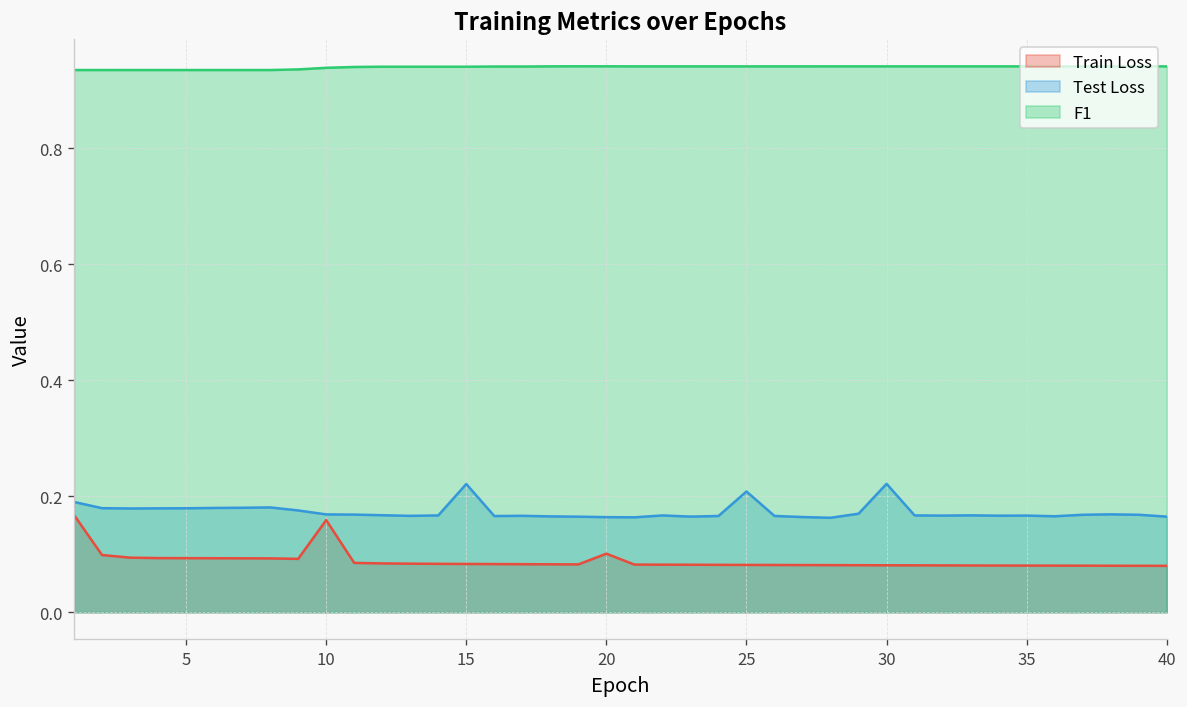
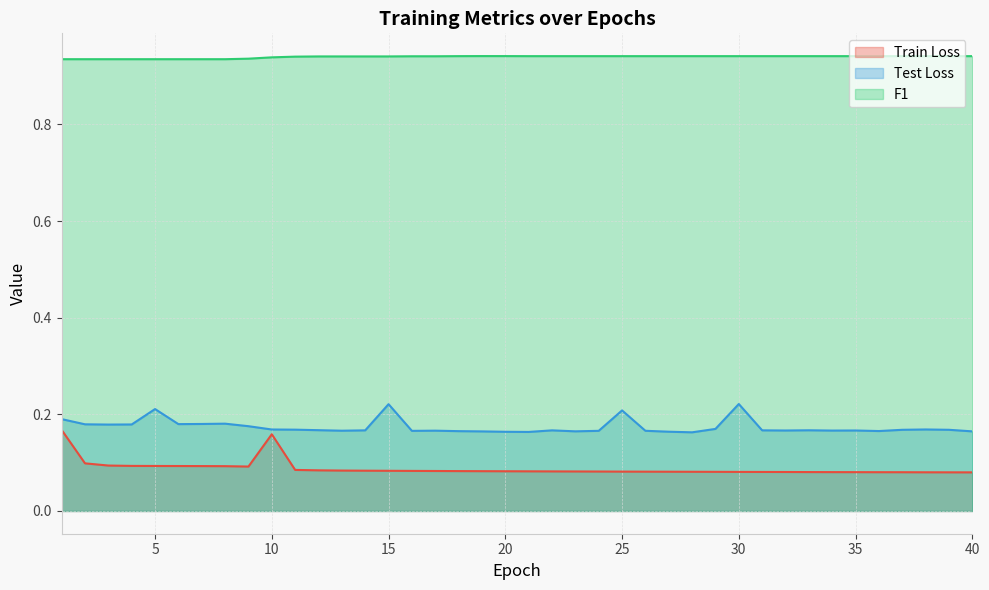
Test Loss, 5: 0.18 -> 0.21
Train Loss, 20: 0.10 -> 0.08
